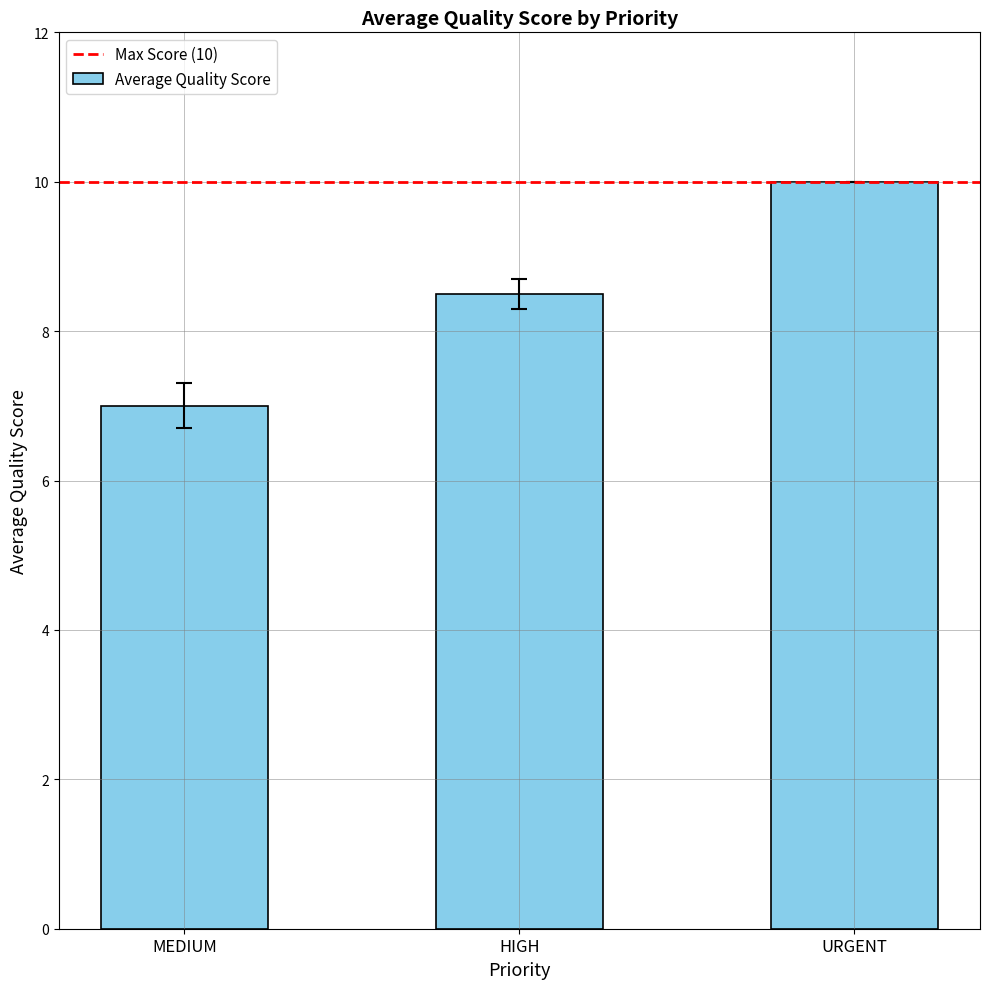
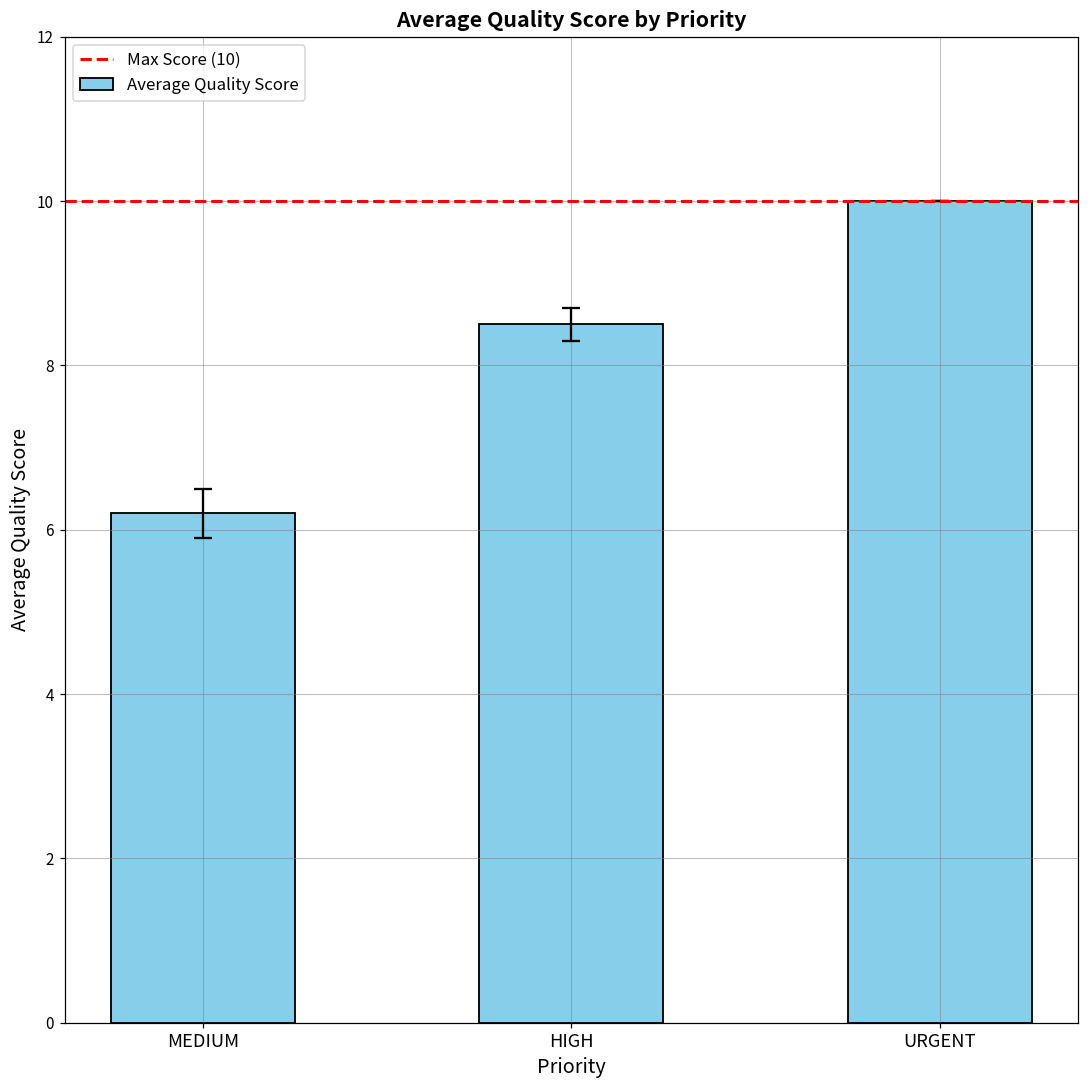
Average Quality Score, MEDIUM: 7.0 -> 6.2
